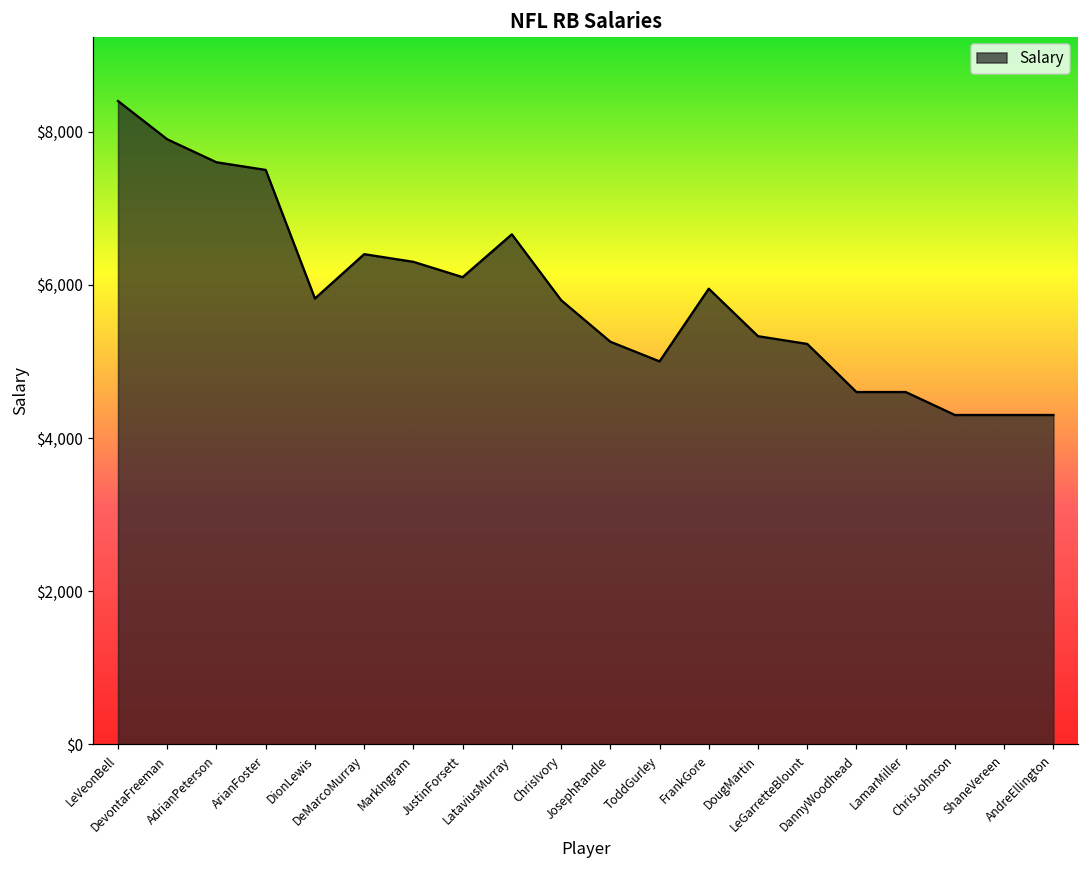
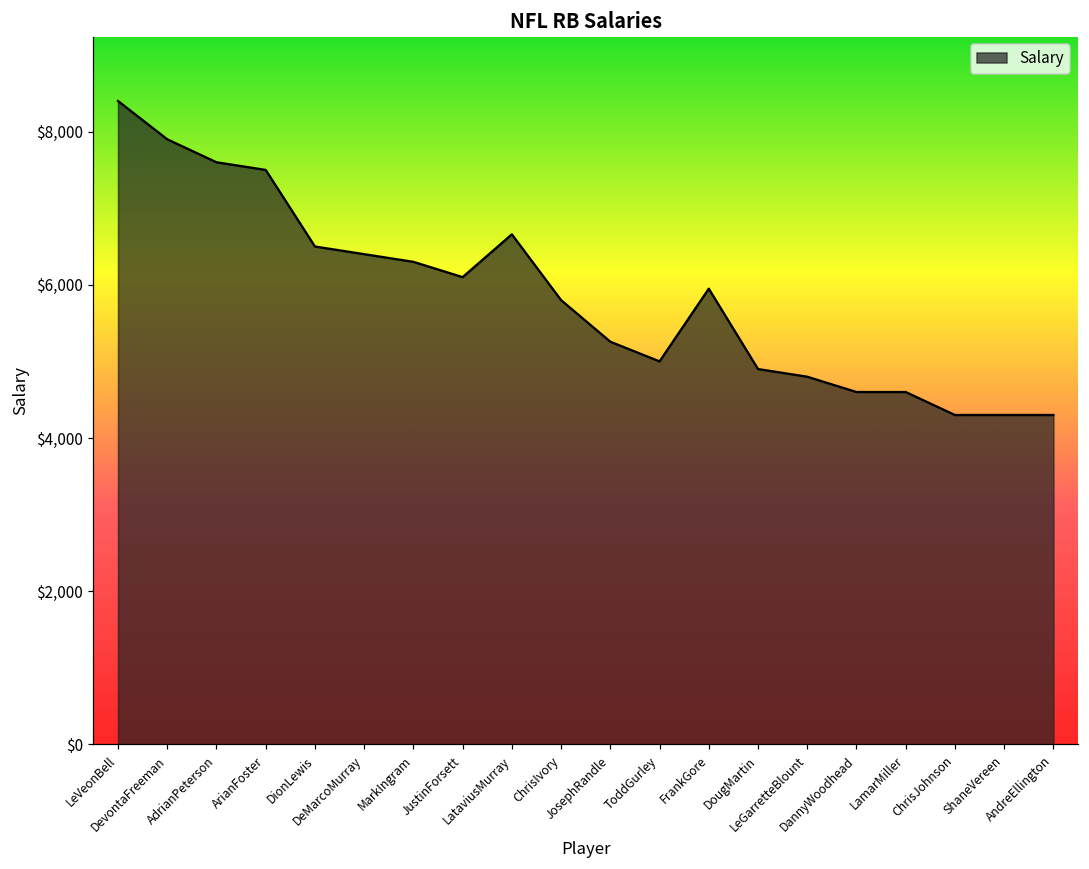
DionLewis: $5,800 -> $6,500
DougMartin: $5,300 -> $4,900
LeGarretteBlount: $5,200 -> $4,800
